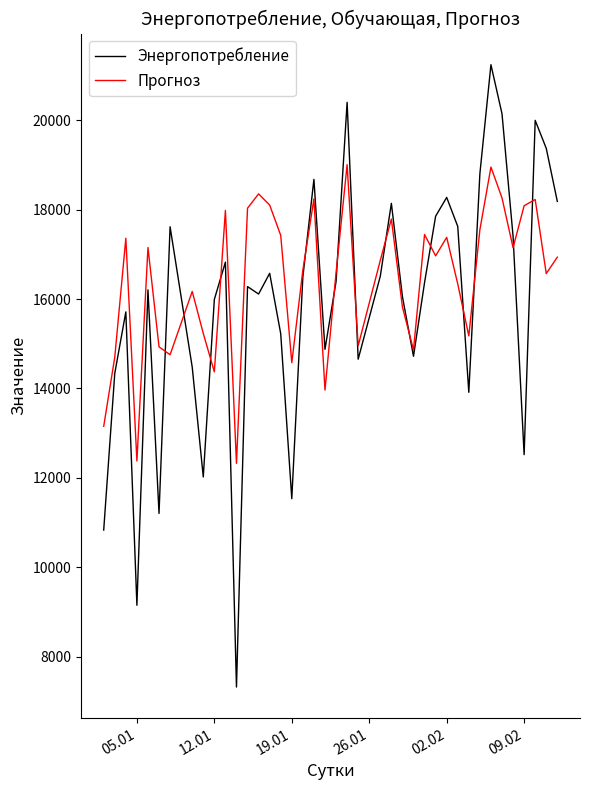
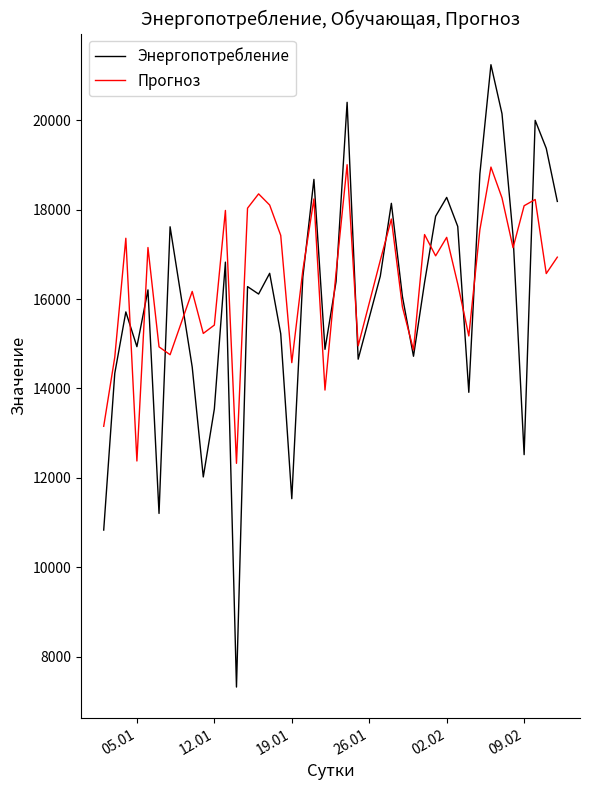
Энергопотребление, 05.01: 9100 -> 14900
Энергопотребление, 12.01: 16000 -> 13500
Прогноз, 12.01: 14400 -> 15400
